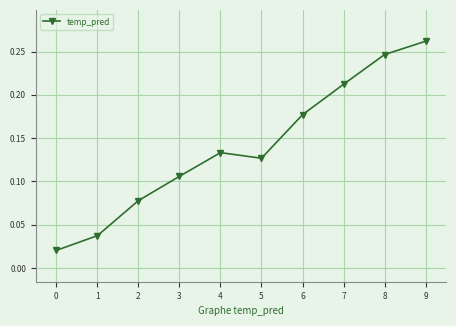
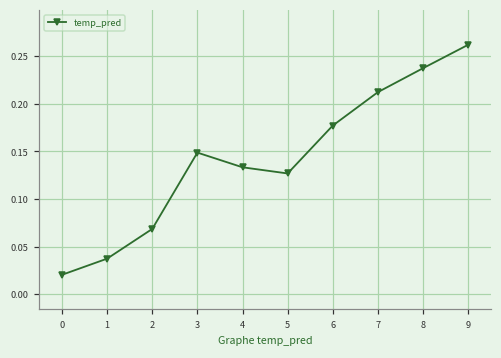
2: 0.08 -> 0.07
3: 0.11 -> 0.15
8: 0.25 -> 0.24
